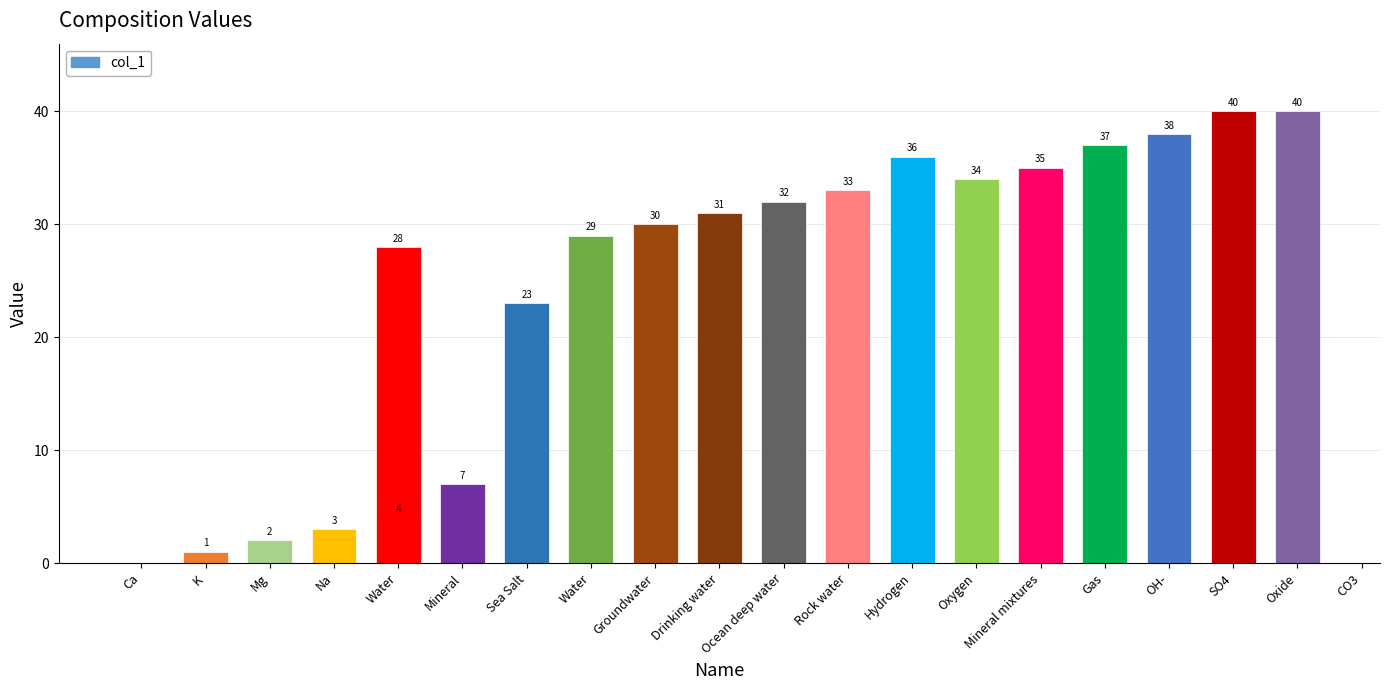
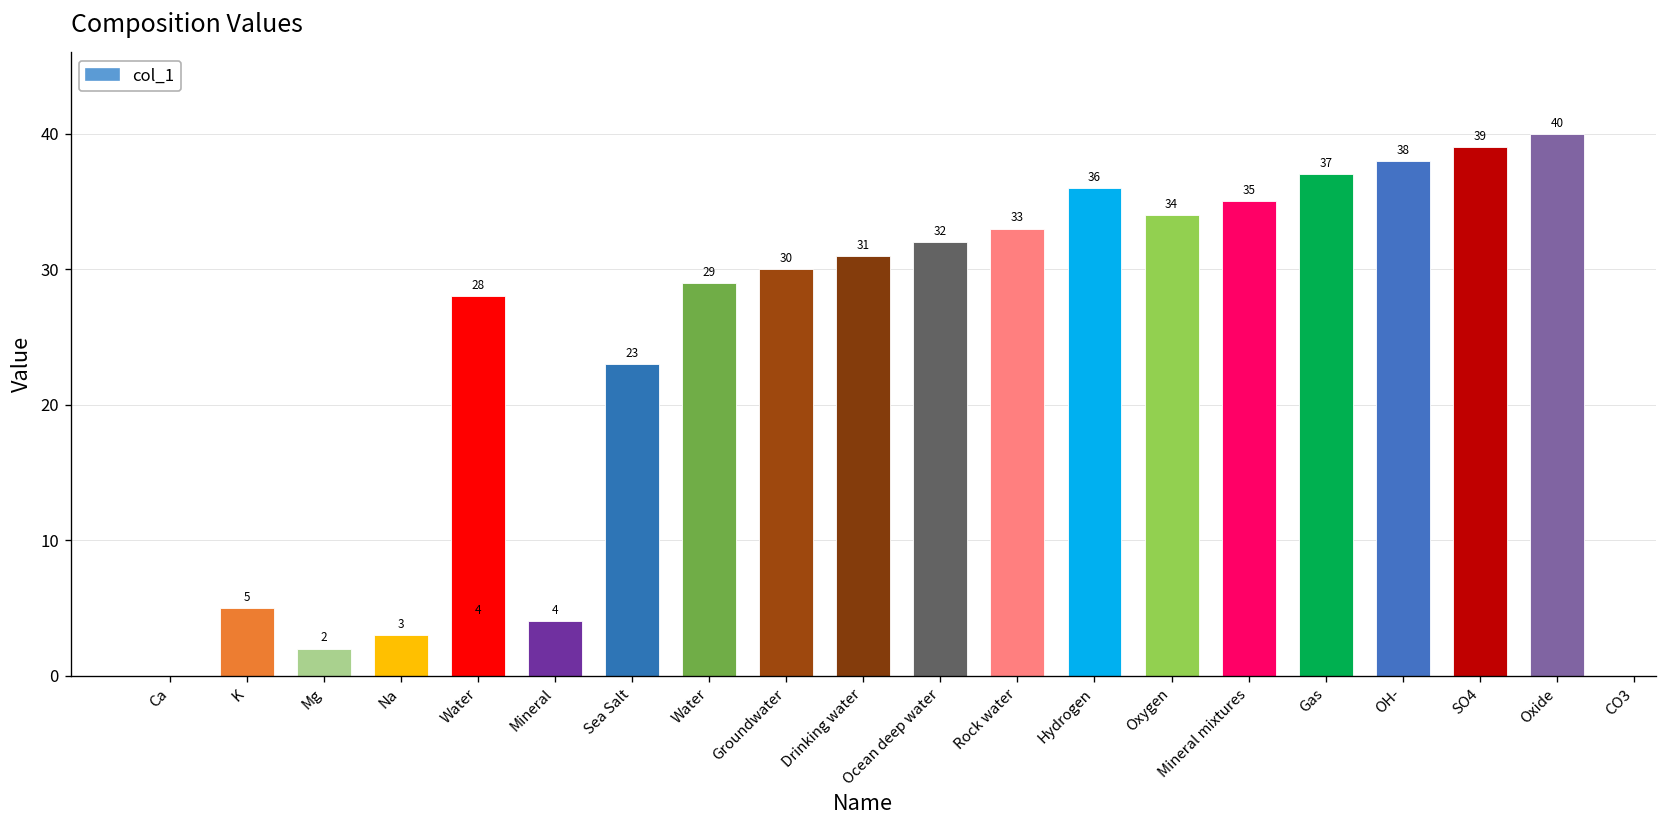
K: 1 -> 5
Mineral: 7 -> 4
SO4: 40 -> 39
